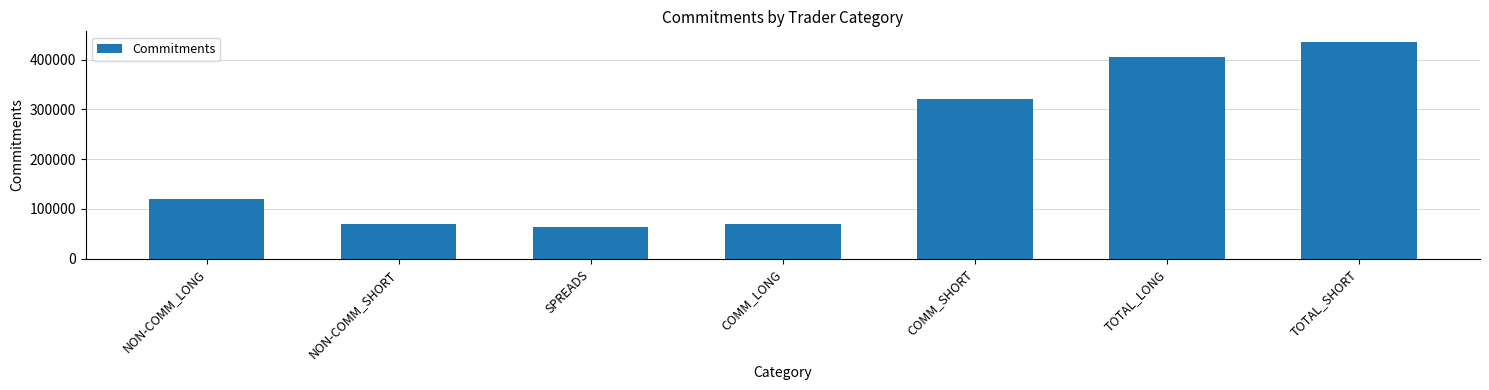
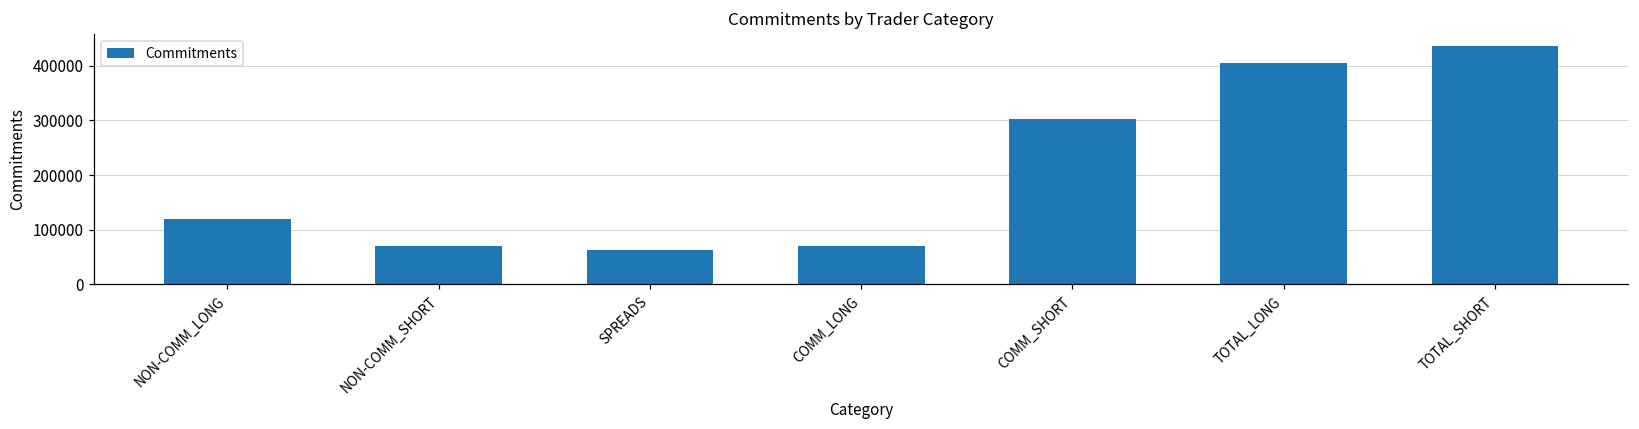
COMM_SHORT: 320000 -> 300000
